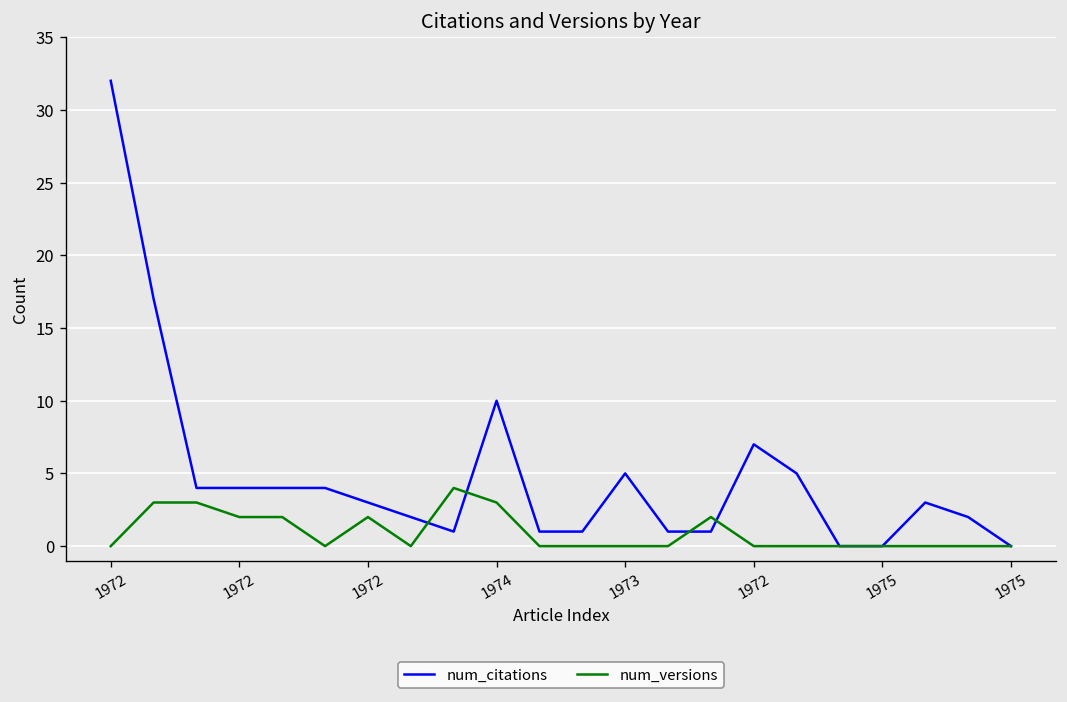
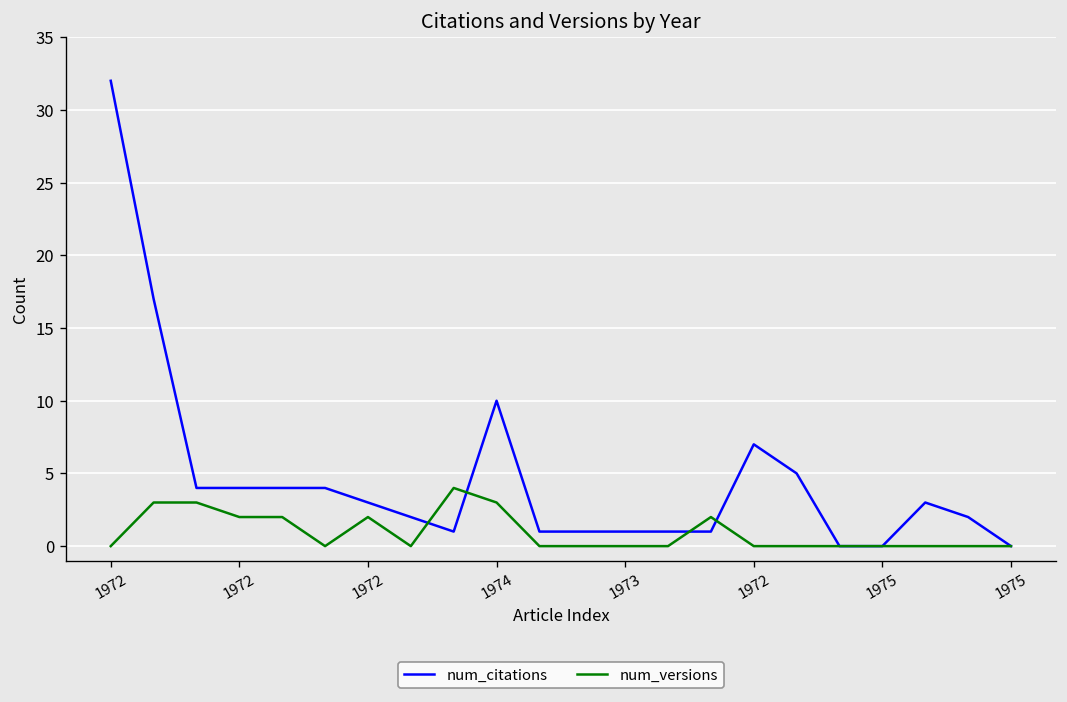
num_citations, 1973: 5 -> 1
